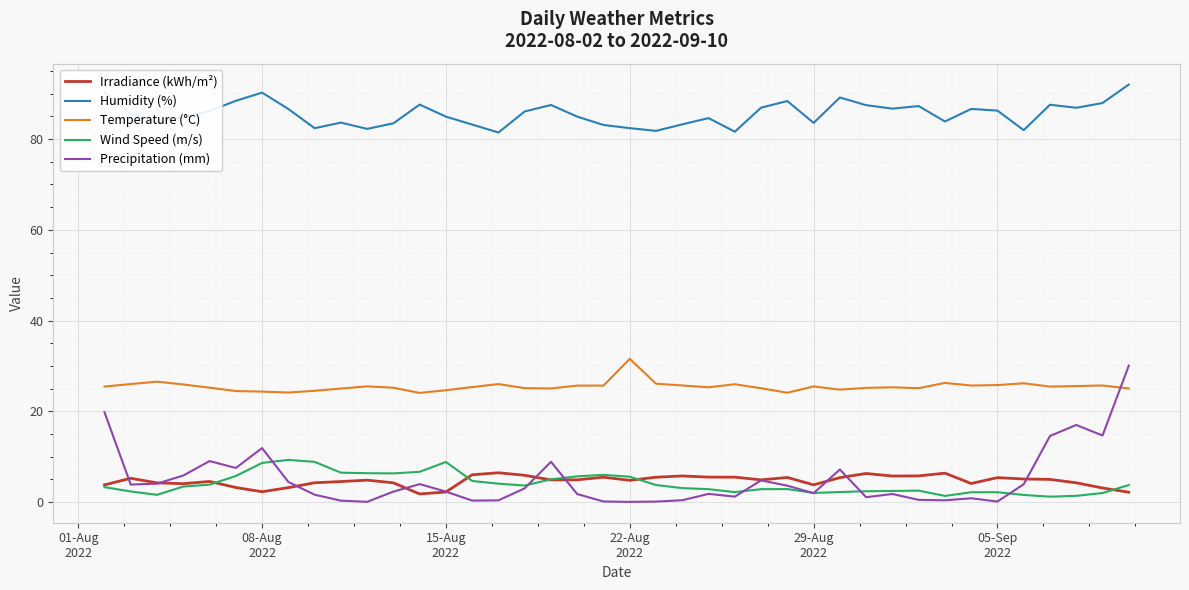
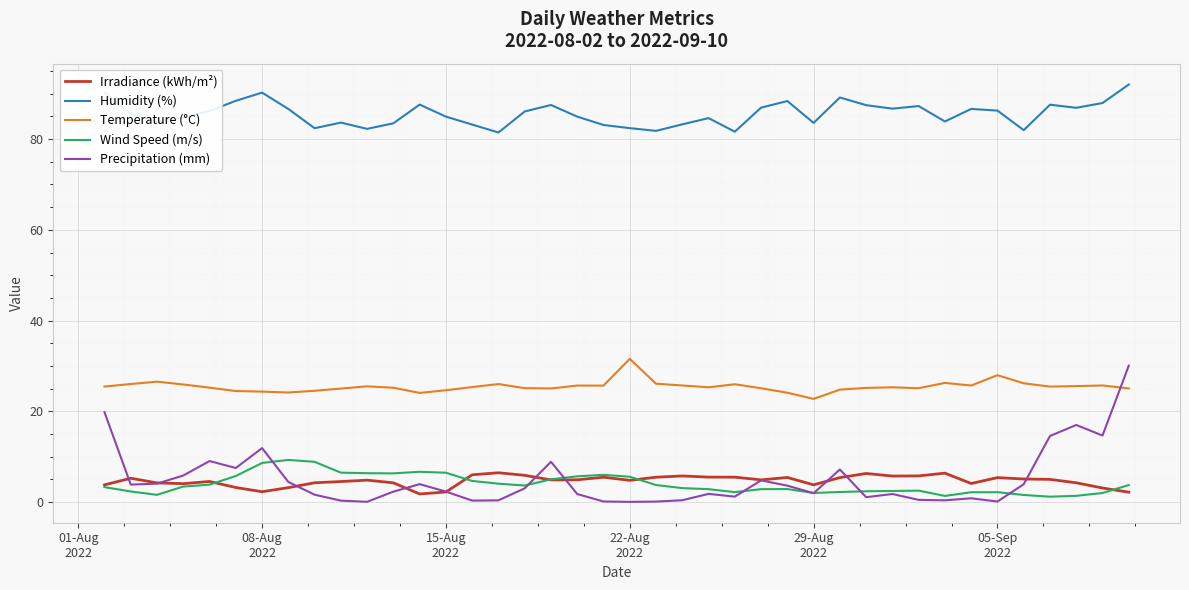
Wind Speed (m/s), 15-Aug 2022: 9 -> 6
Temperature (°C), 29-Aug 2022: 25 -> 23
Temperature (°C), 05-Sep 2022: 26 -> 28
